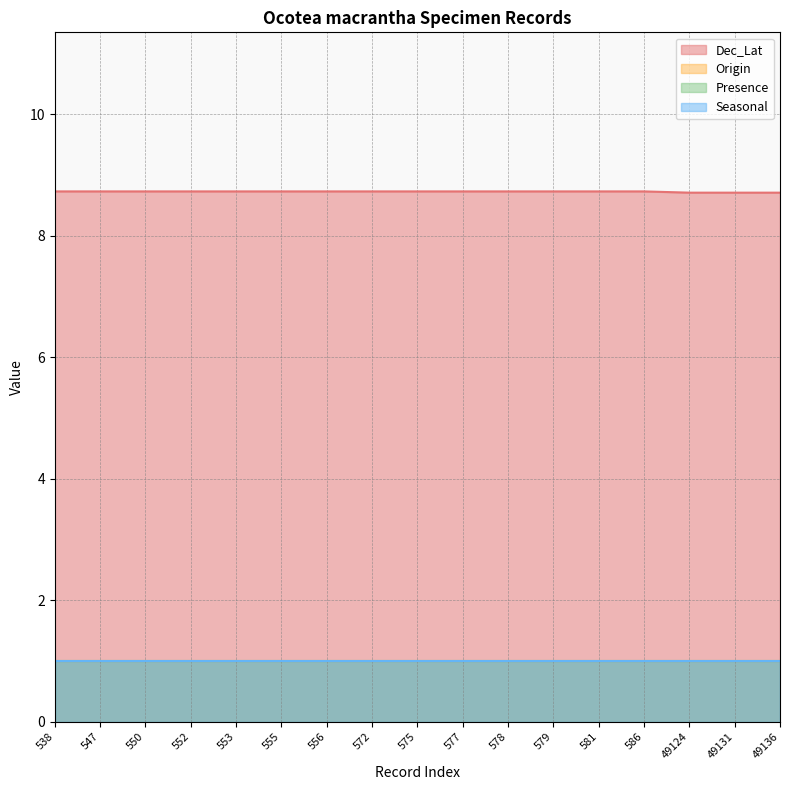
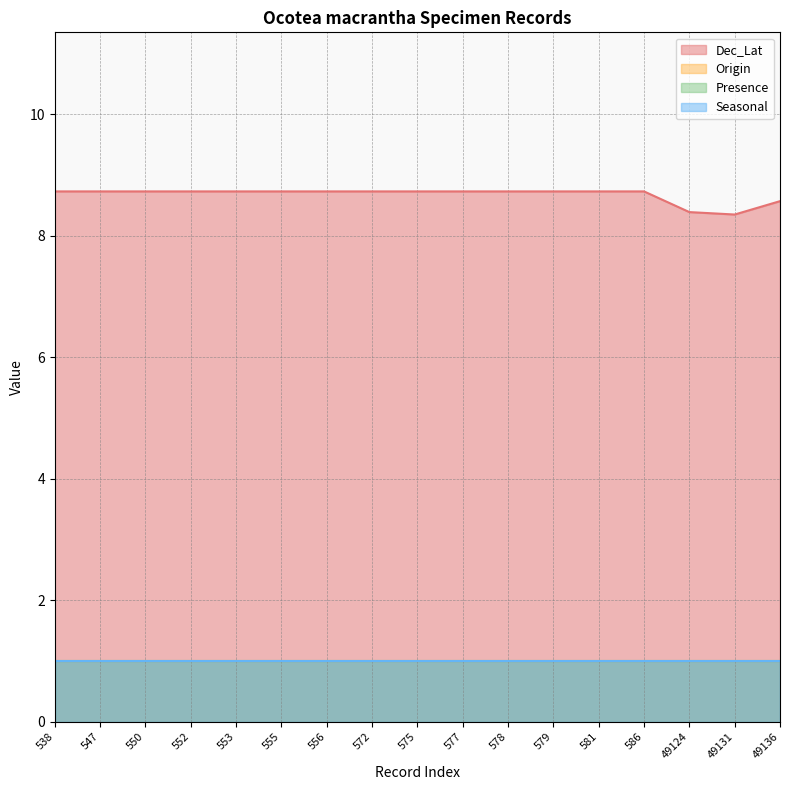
Dec_Lat, 49124: 8.7 -> 8.4
Dec_Lat, 49131: 8.7 -> 8.4
Dec_Lat, 49136: 8.7 -> 8.6
